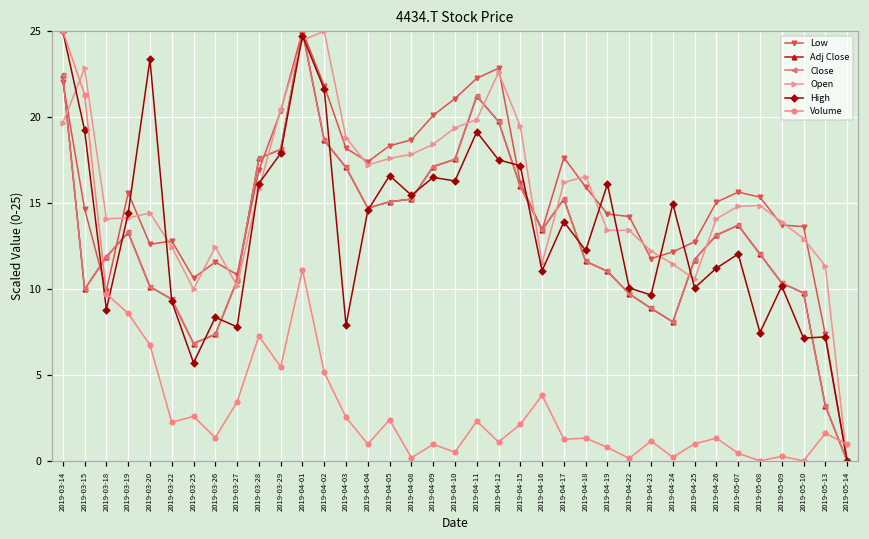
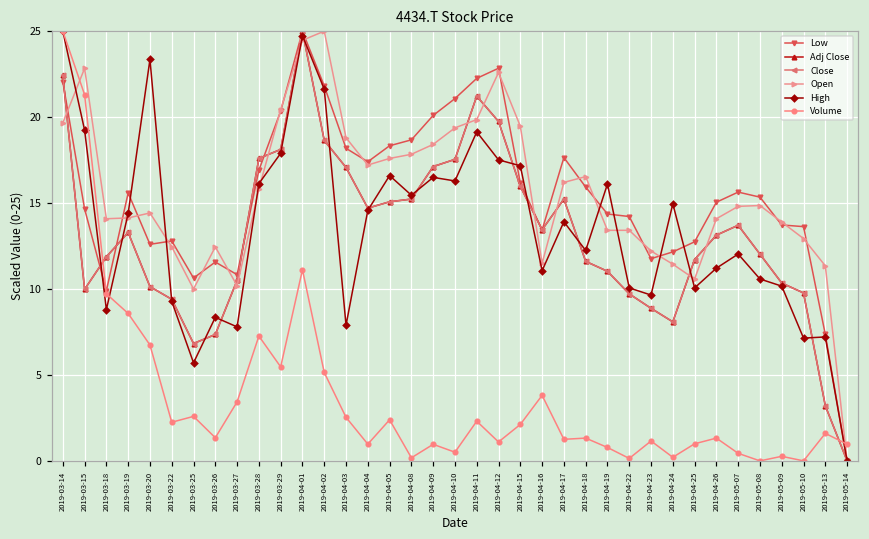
High, 2019-05-08: 7.5 -> 10.6
